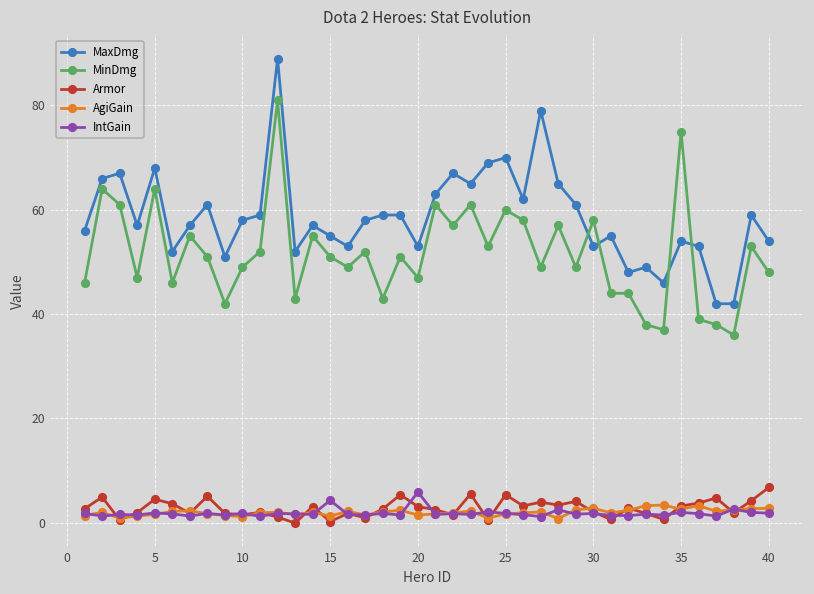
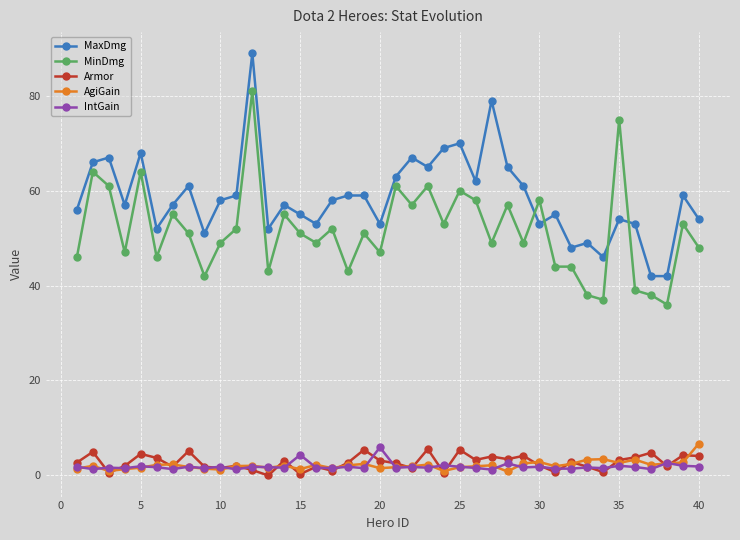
Armor, 40: 7 -> 4
AgiGain, 40: 3 -> 7
